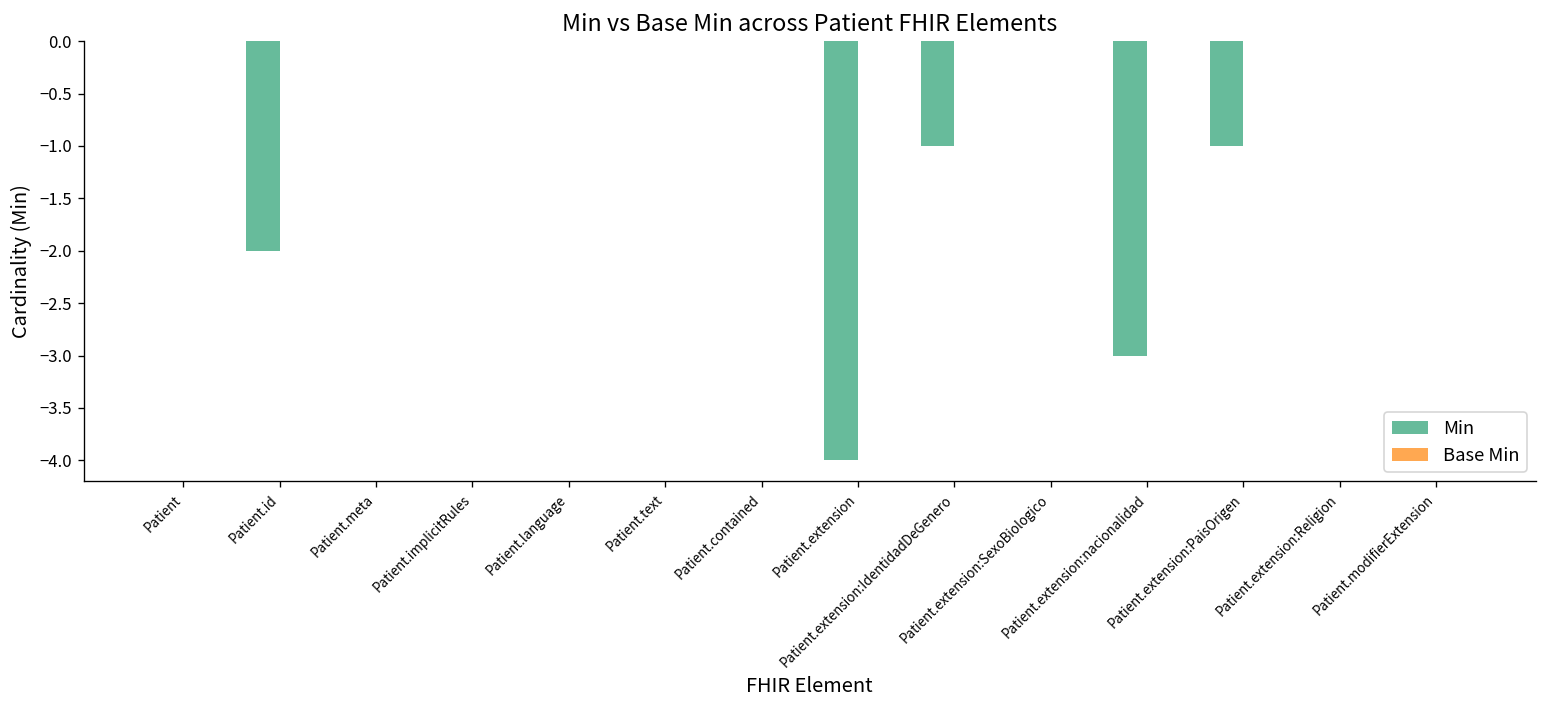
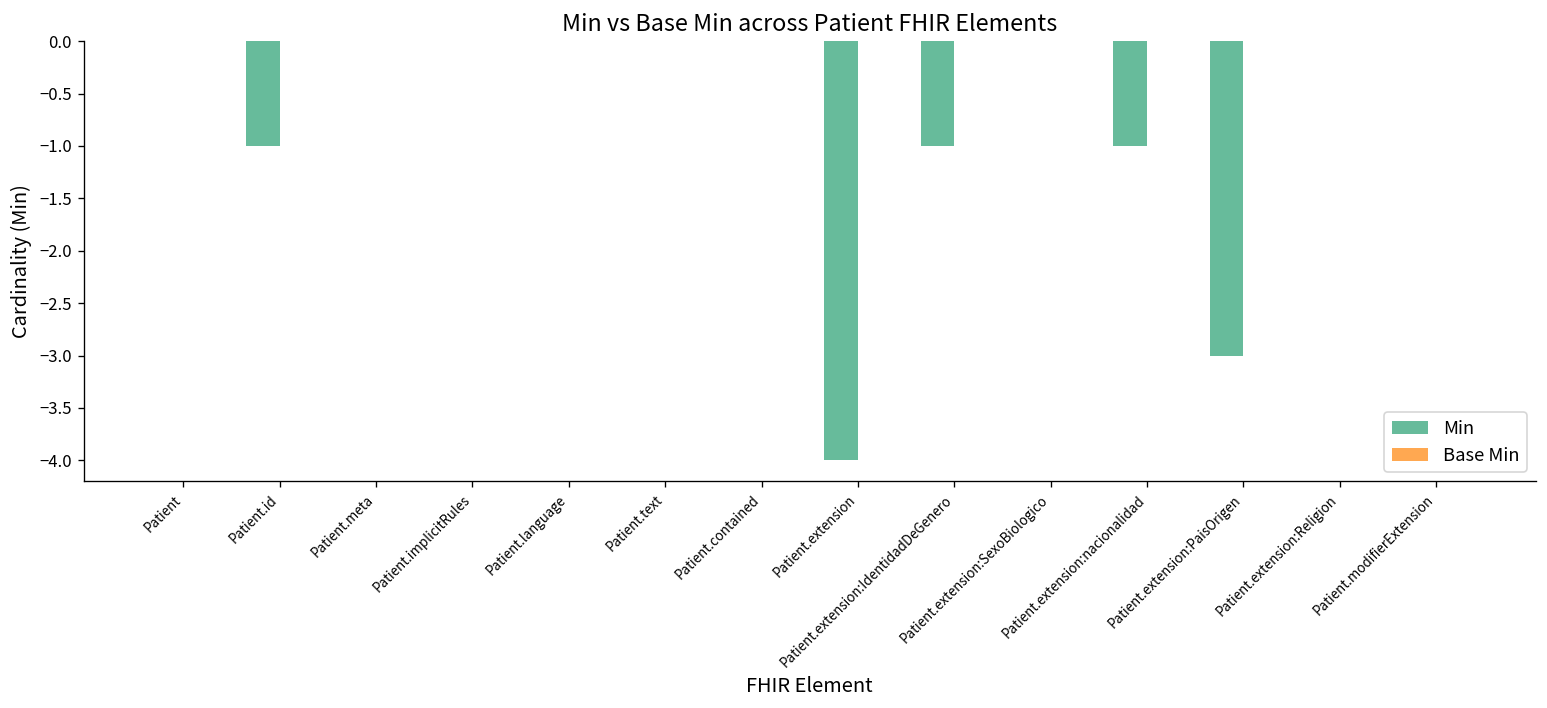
Min, Patient.id: -2.0 -> -1.0
Min, Patient.extension:nacionalidad: -3.0 -> -1.0
Min, Patient.extension:PaisOrigen: -1.0 -> -3.0
